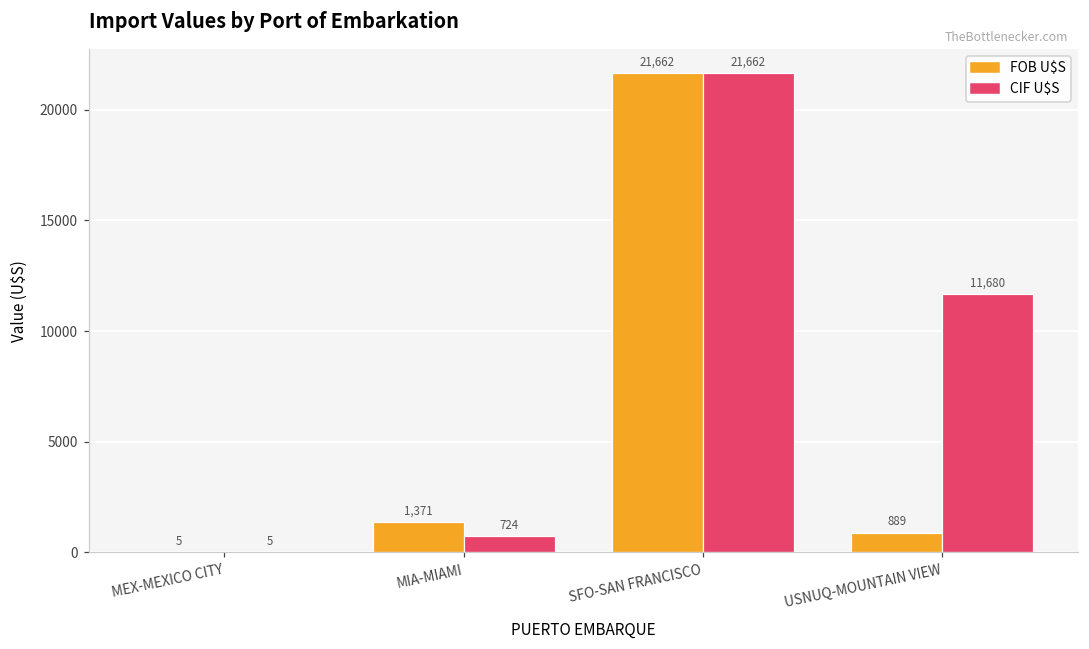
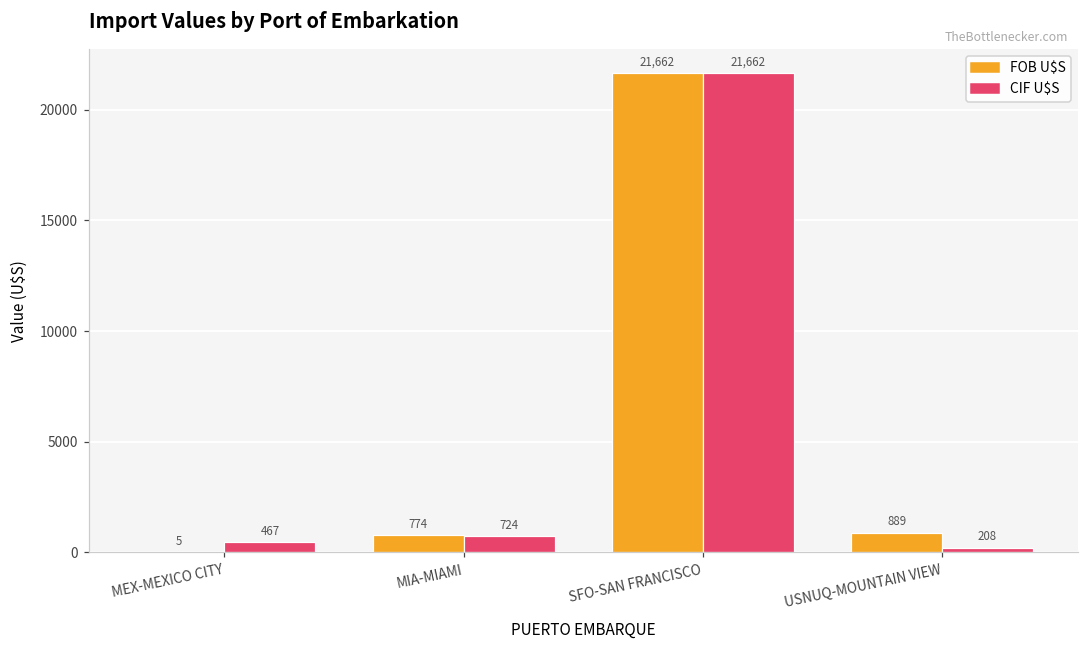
CIF U$S, MEX-MEXICO CITY: 5 -> 467
FOB U$S, MIA-MIAMI: 1,371 -> 774
CIF U$S, USNUQ-MOUNTAIN VIEW: 11,680 -> 208
